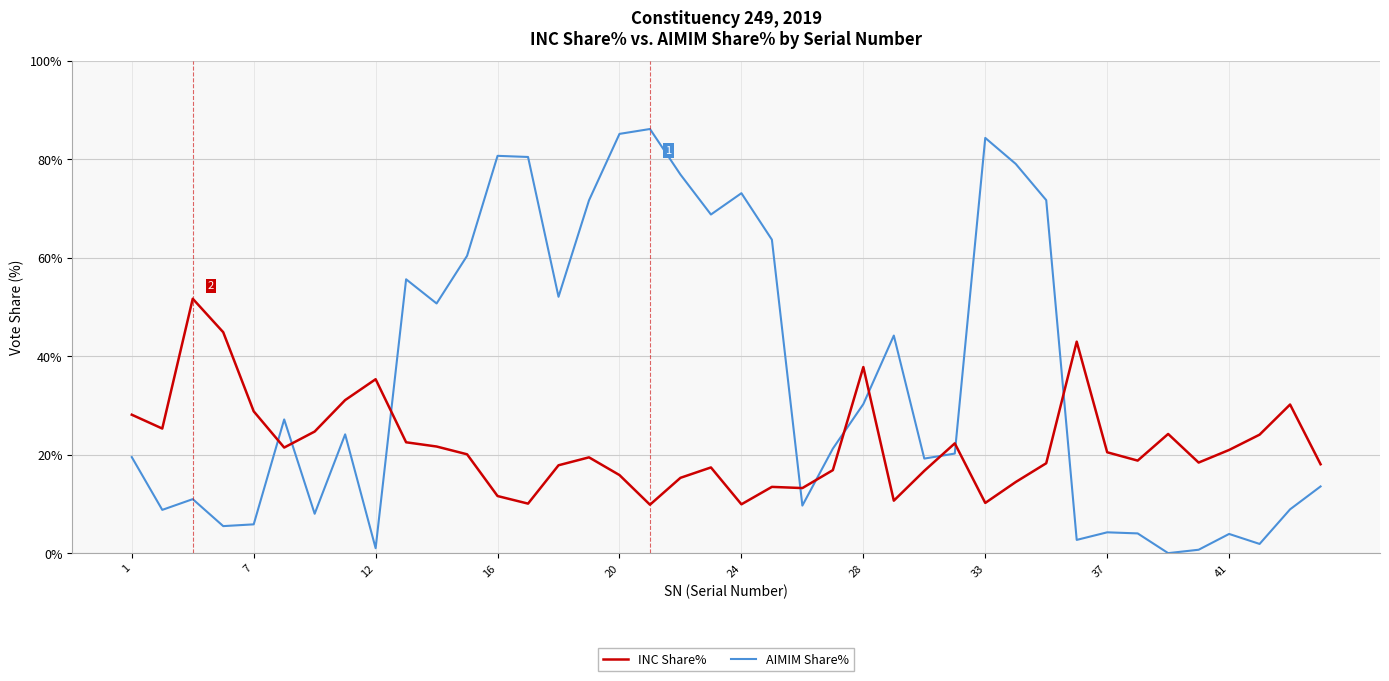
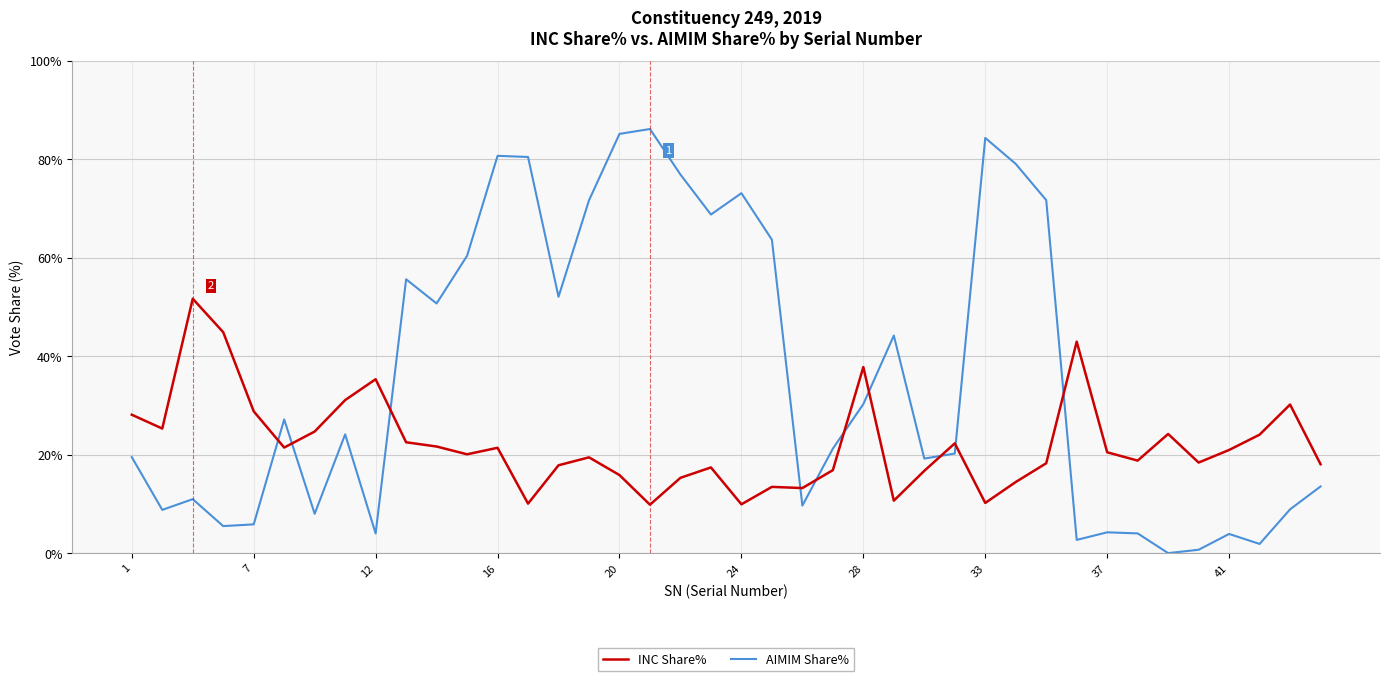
AIMIM Share%, 12: 1% -> 4%
INC Share%, 16: 12% -> 21%
